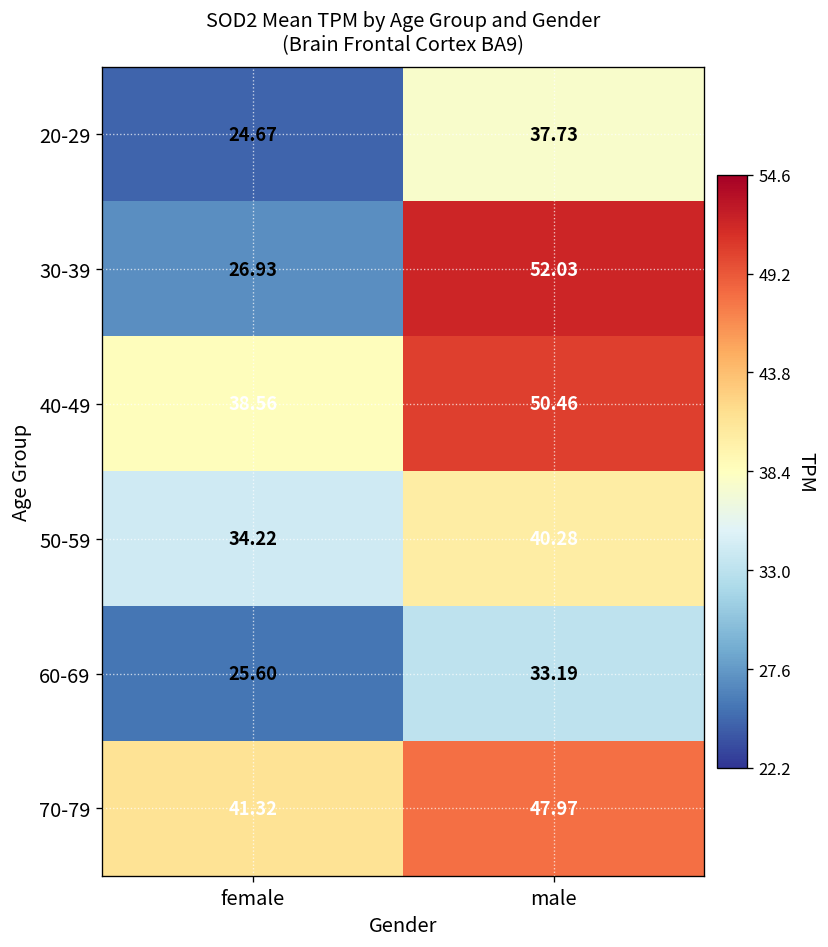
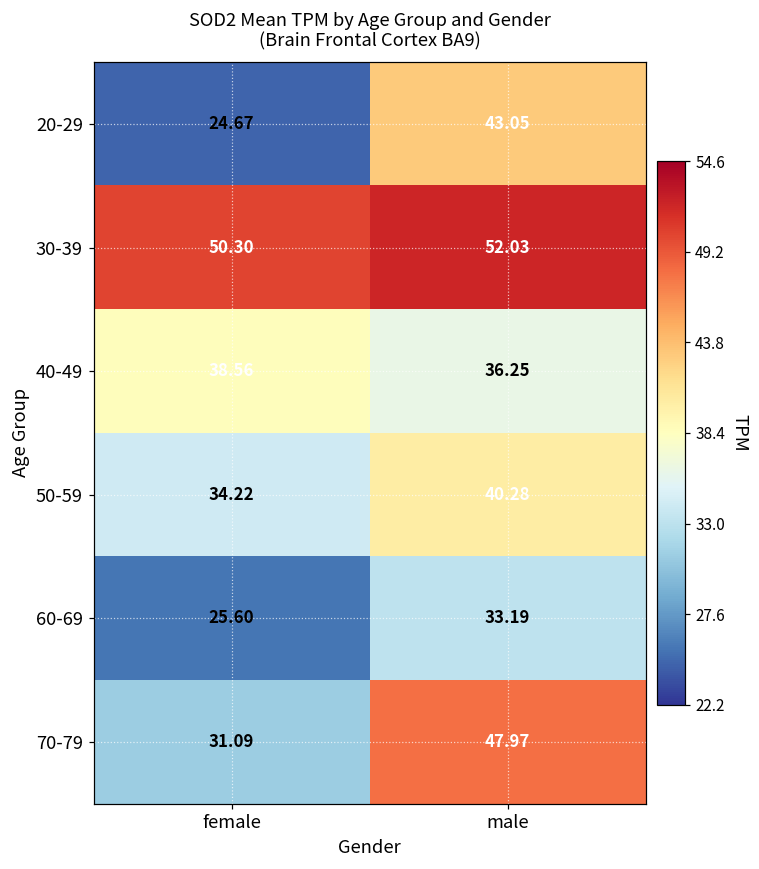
20-29, male: 37.73 -> 43.05
30-39, female: 26.93 -> 50.30
40-49, male: 50.46 -> 36.25
70-79, female: 41.32 -> 31.09
